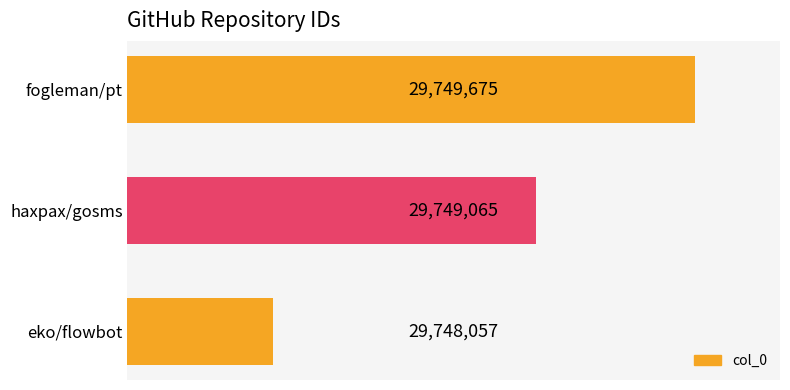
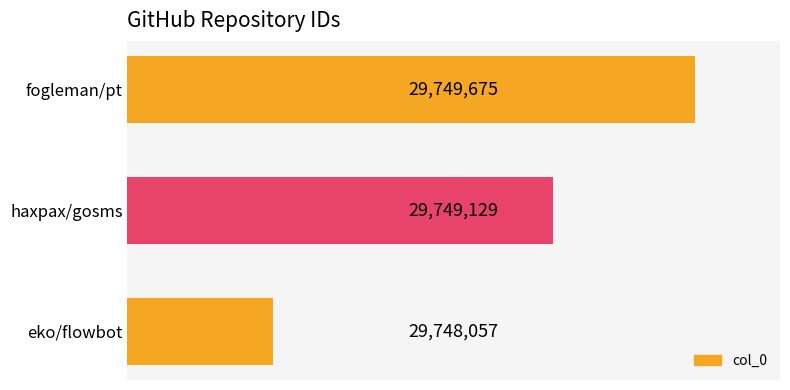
haxpax/gosms: 29,749,065 -> 29,749,129
